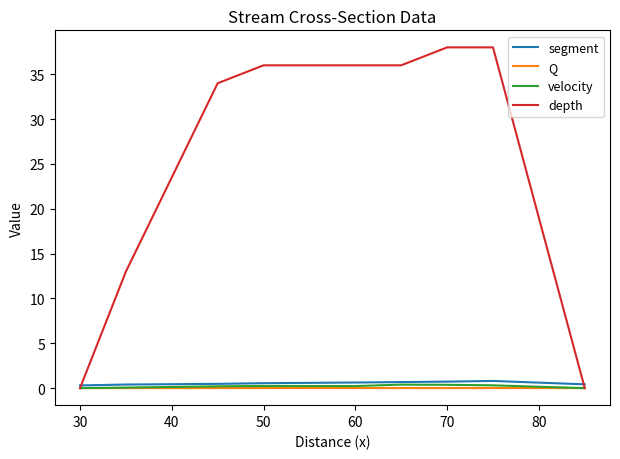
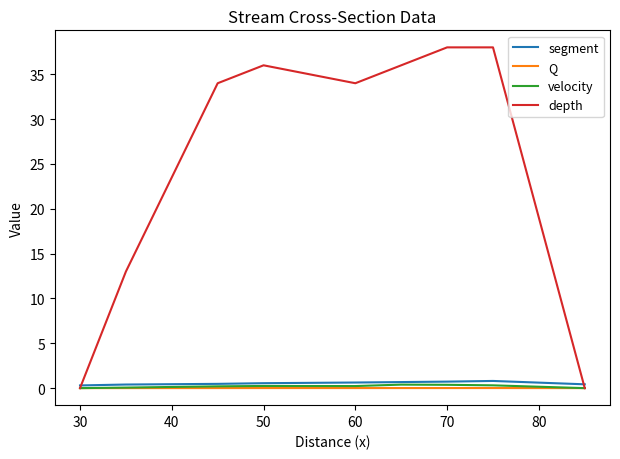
depth, 60: 36 -> 34
